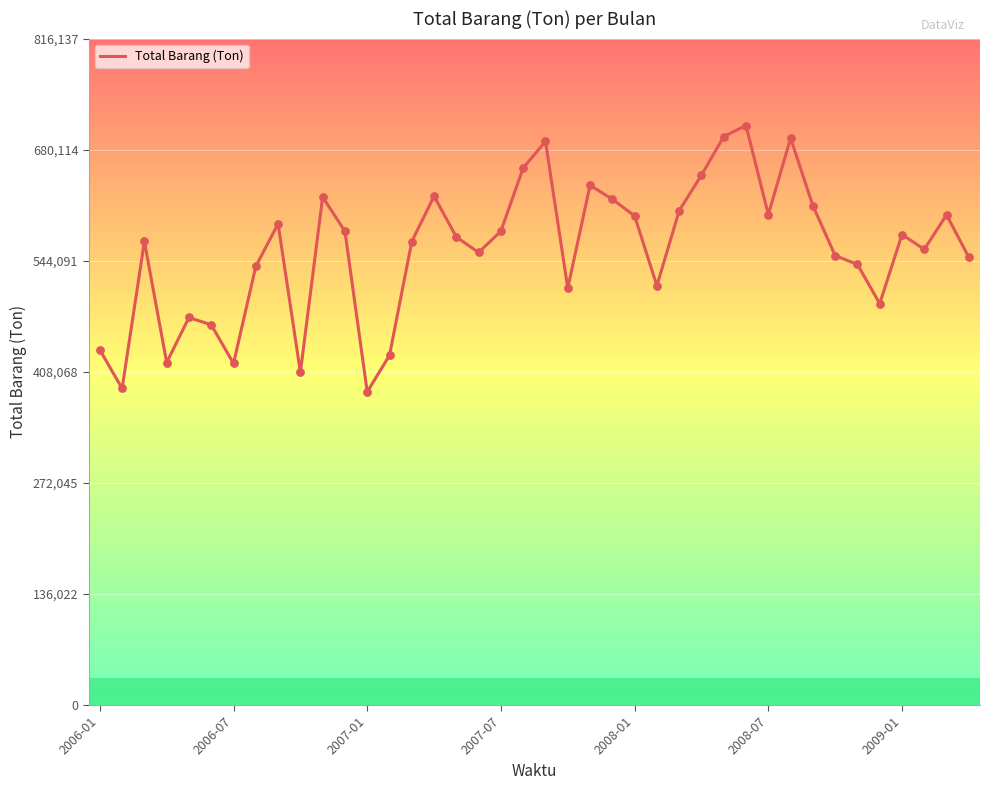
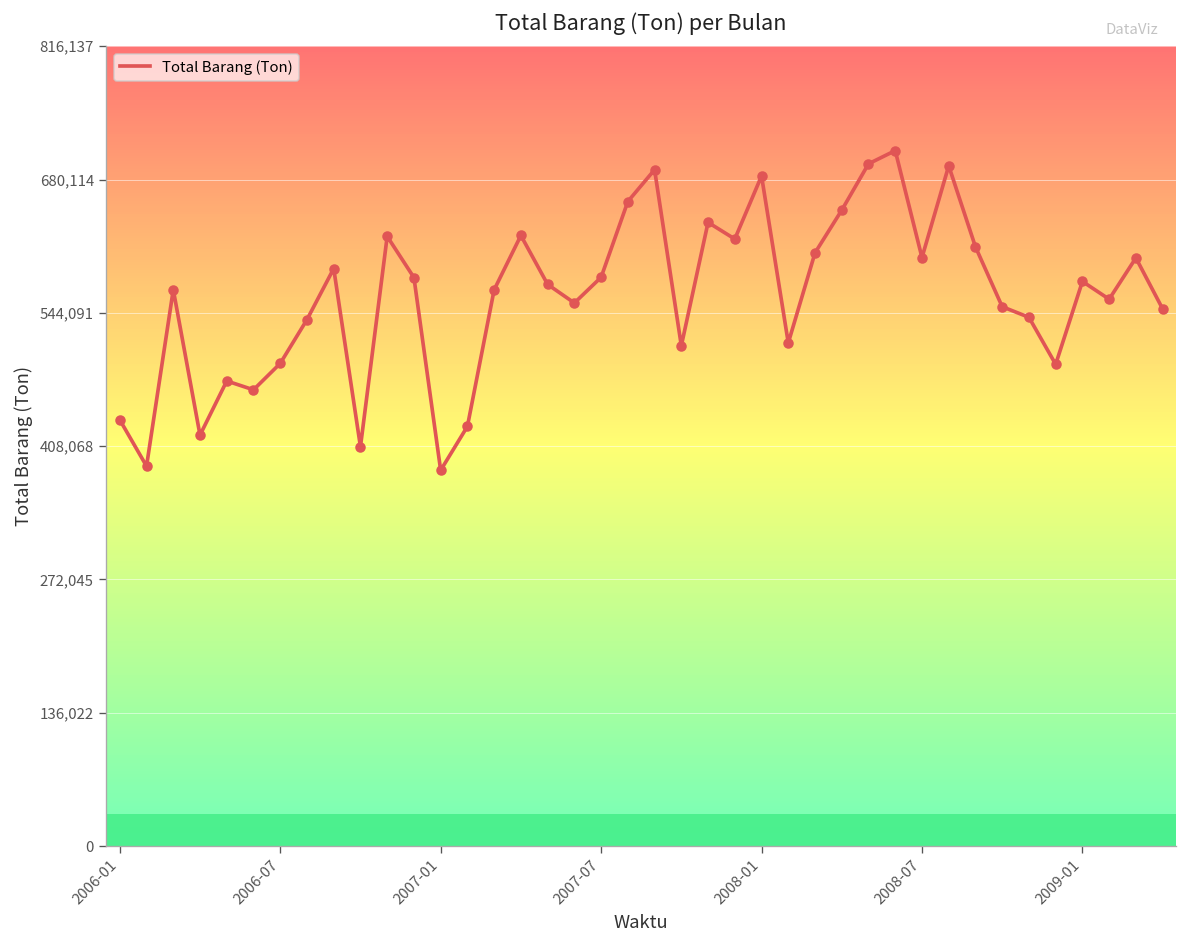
2006-07: 420,000 -> 490,000
2008-01: 600,000 -> 680,000
